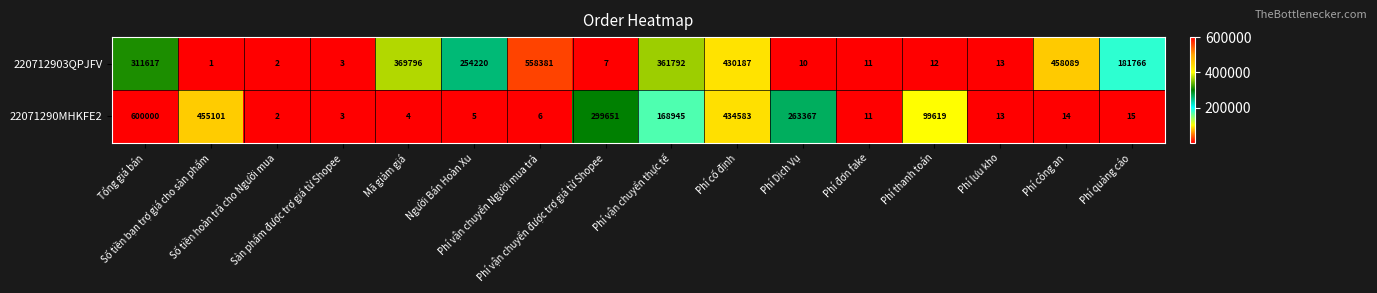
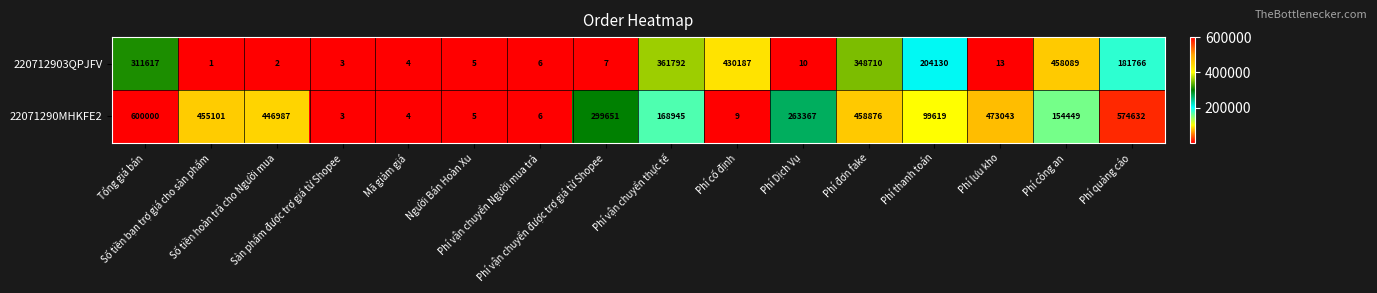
220712903QPJFV, Mã giảm giá: 369796 -> 4
220712903QPJFV, Người Bán Hoàn Xu: 254220 -> 5
220712903QPJFV, Phí vận chuyển Người mua trả: 558381 -> 6
220712903QPJFV, Phí đơn fake: 11 -> 348710
220712903QPJFV, Phí thanh toán: 12 -> 204130
22071290MHKFE2, Số tiền hoàn trả cho Người mua: 2 -> 446987
22071290MHKFE2, Phí cố định: 434583 -> 9
22071290MHKFE2, Phí đơn fake: 11 -> 458876
22071290MHKFE2, Phí lưu kho: 13 -> 473043
22071290MHKFE2, Phí công an: 14 -> 154449
22071290MHKFE2, Phí quảng cáo: 15 -> 574632
